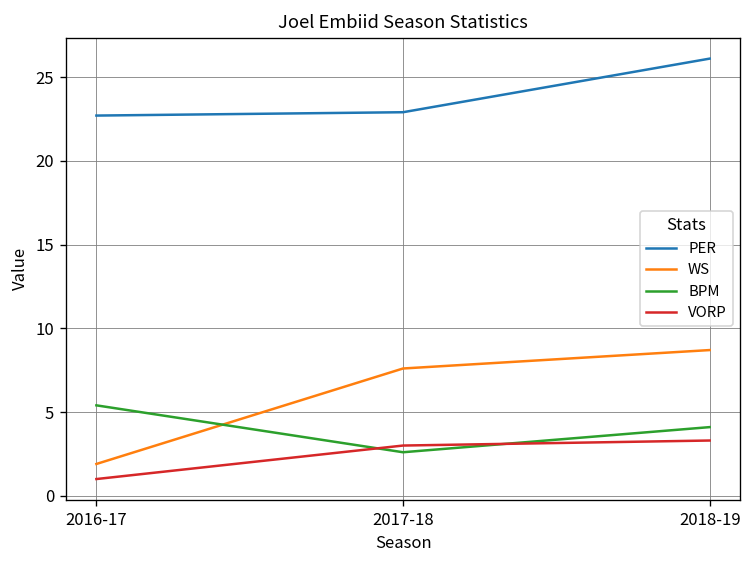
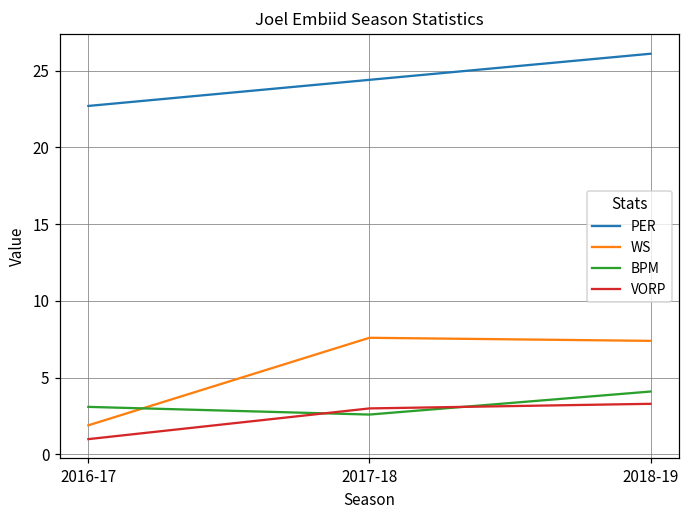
BPM, 2016-17: 5.4 -> 3.1
PER, 2017-18: 22.9 -> 24.4
WS, 2018-19: 8.7 -> 7.4
